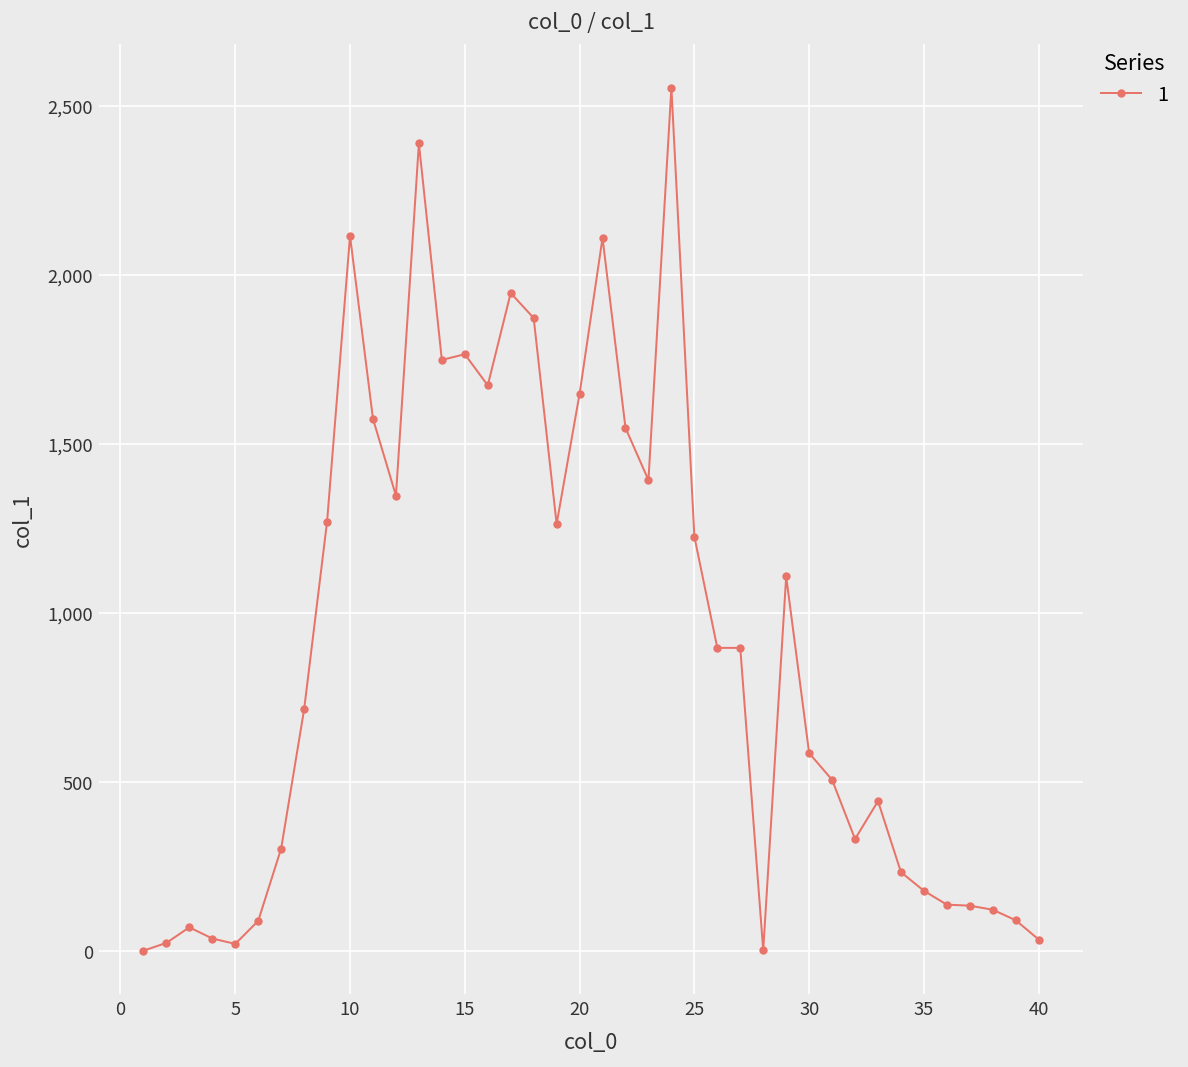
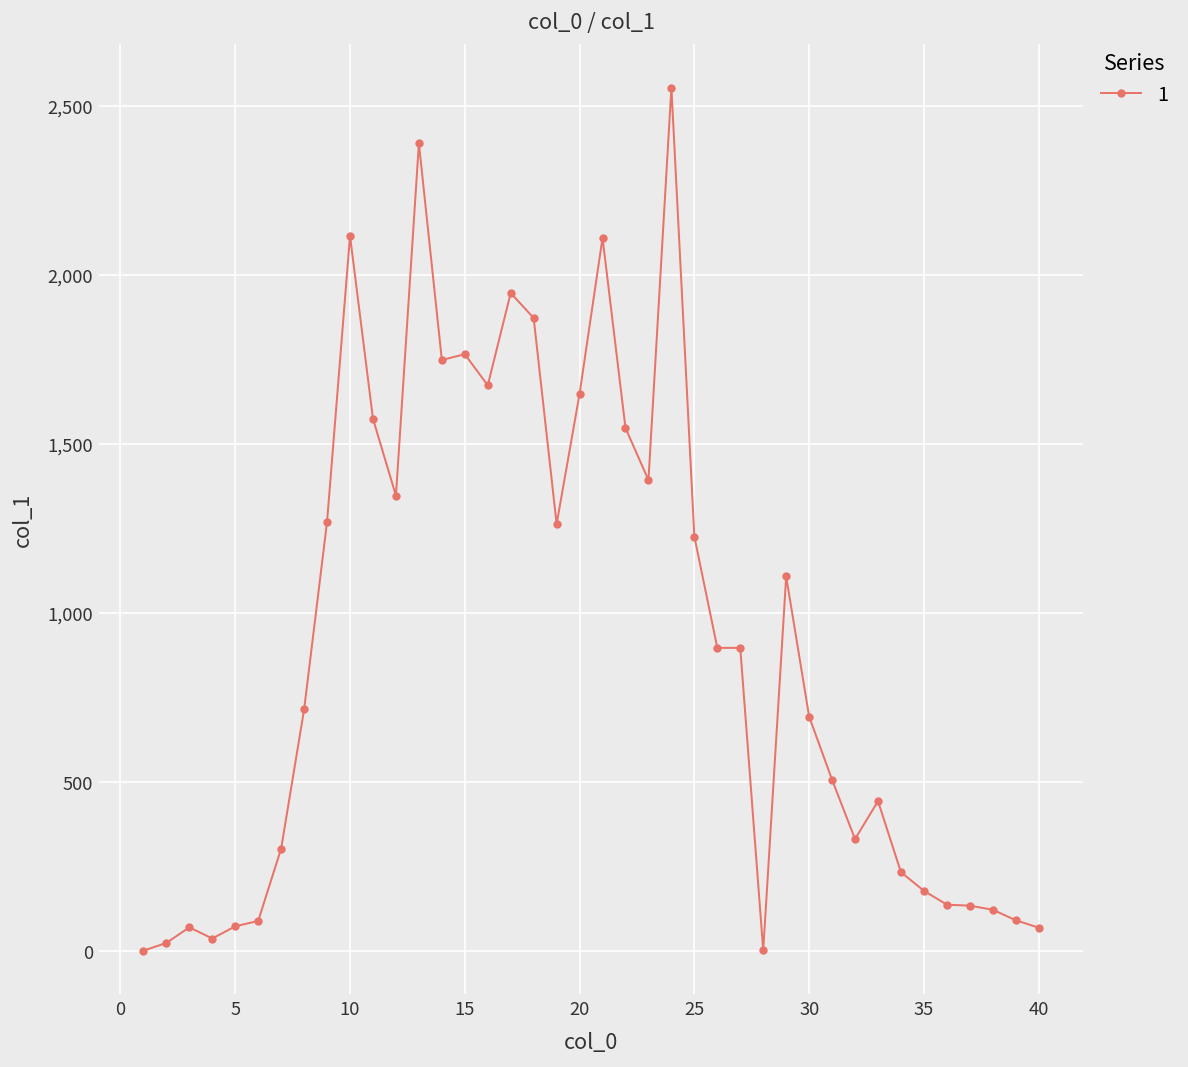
5: 20 -> 70
30: 590 -> 690
40: 40 -> 70
